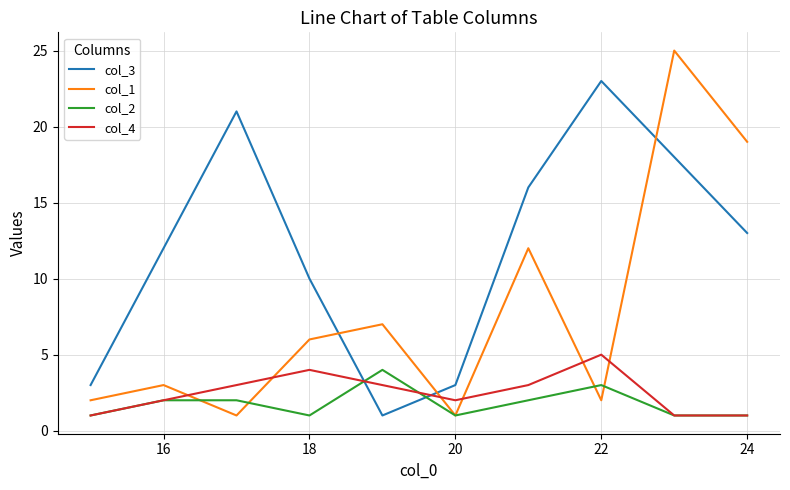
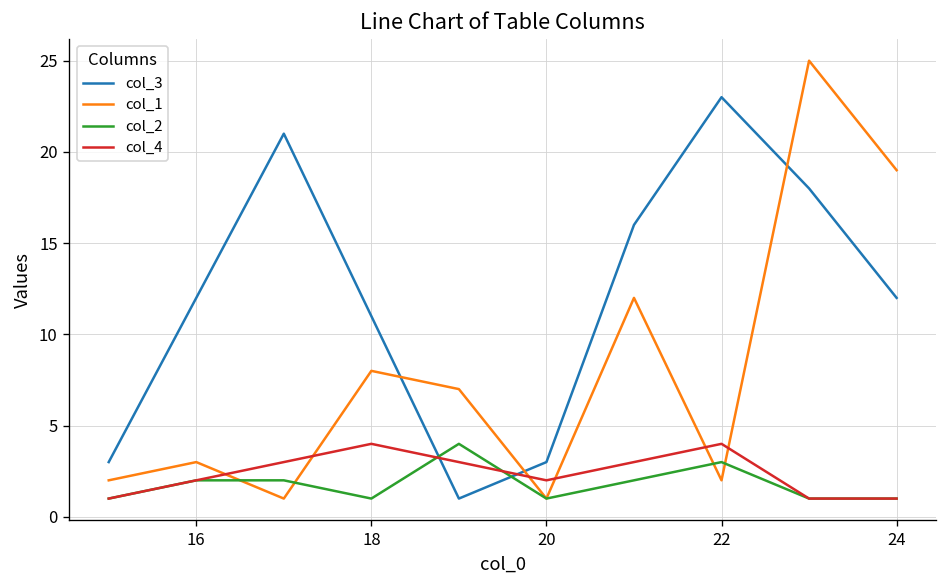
col_3, 18: 10 -> 11
col_1, 18: 6 -> 8
col_4, 22: 5 -> 4
col_3, 24: 13 -> 12
